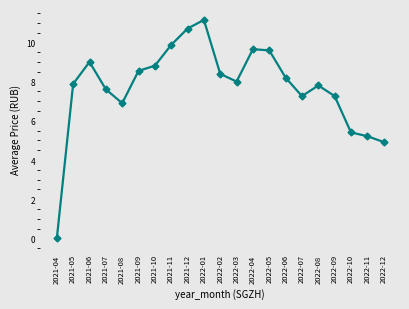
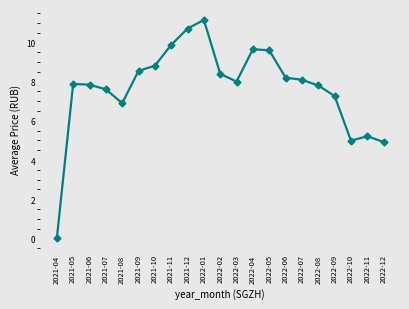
2021-06: 9.0 -> 7.8
2022-07: 7.3 -> 8.1
2022-10: 5.4 -> 5.0
